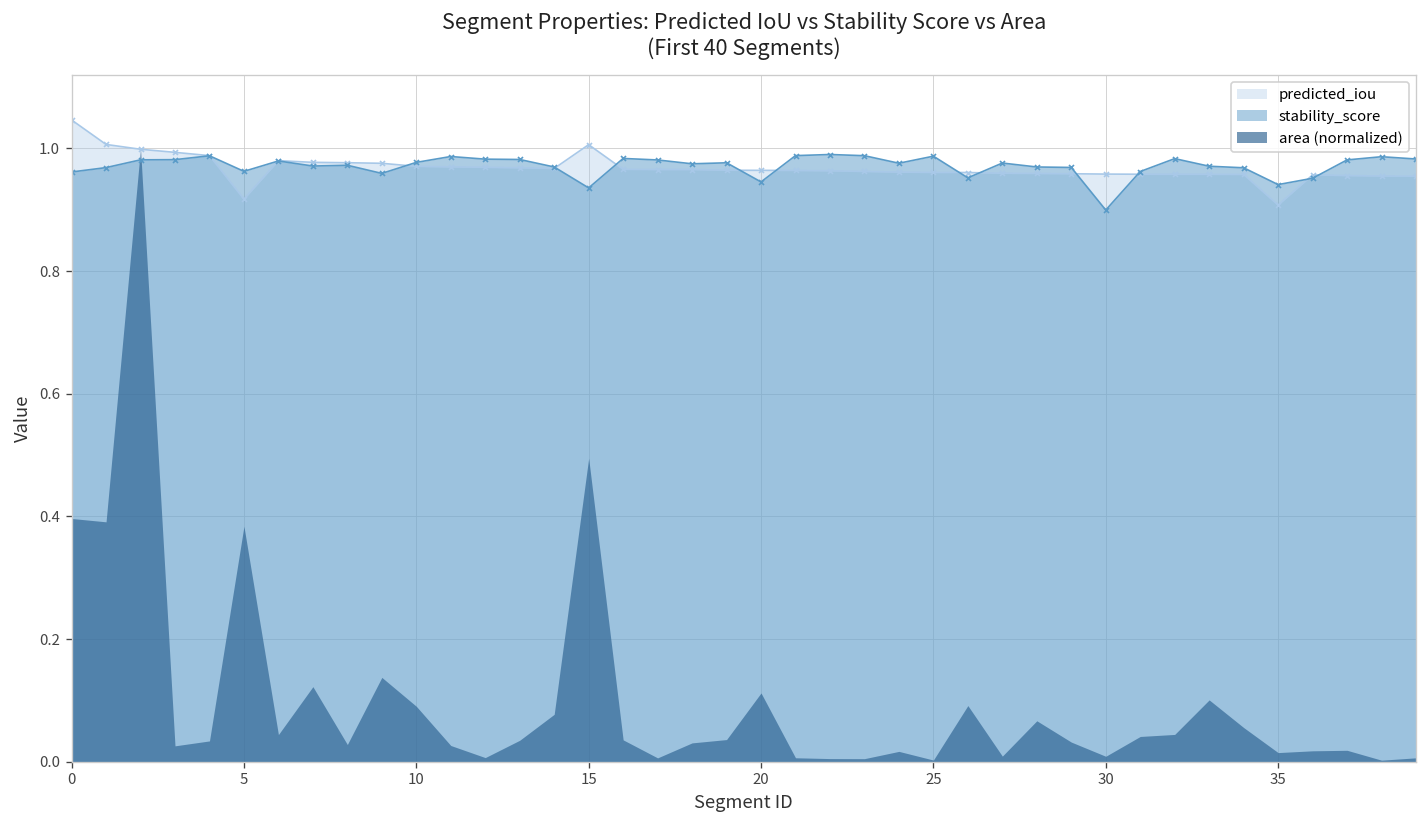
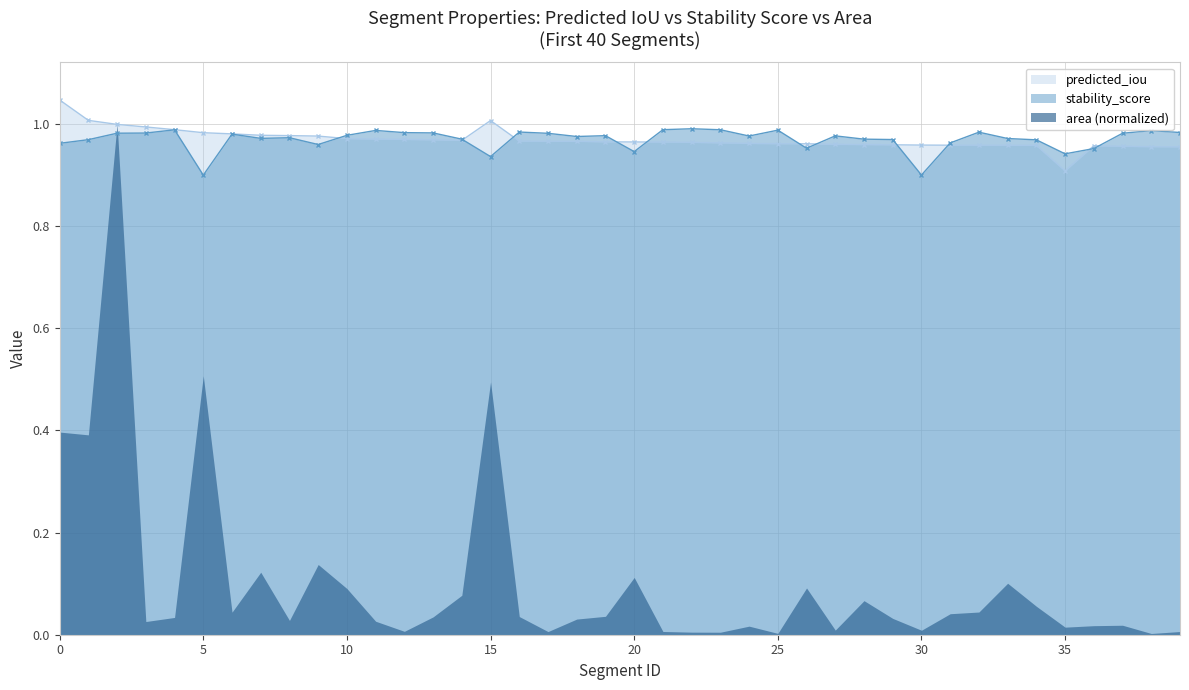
predicted_iou, 5: 0.92 -> 0.98
stability_score, 5: 0.96 -> 0.90
area (normalized), 5: 0.38 -> 0.51
